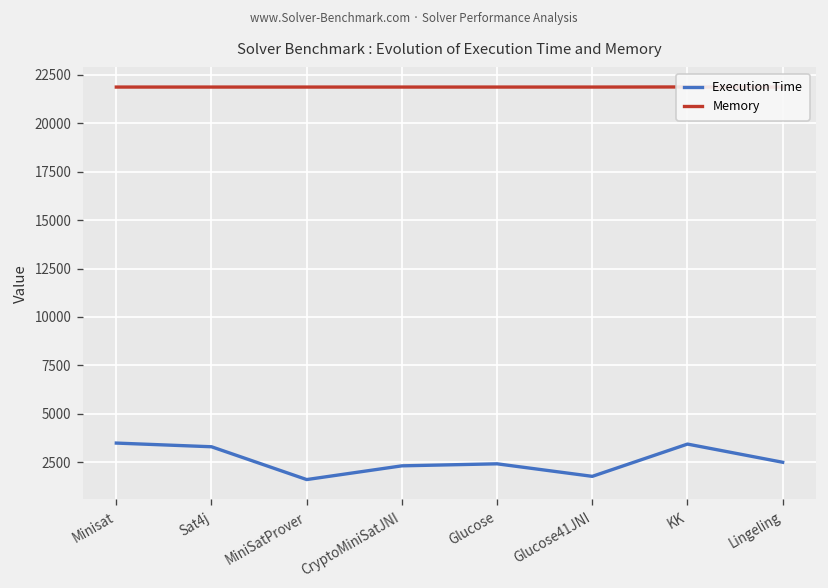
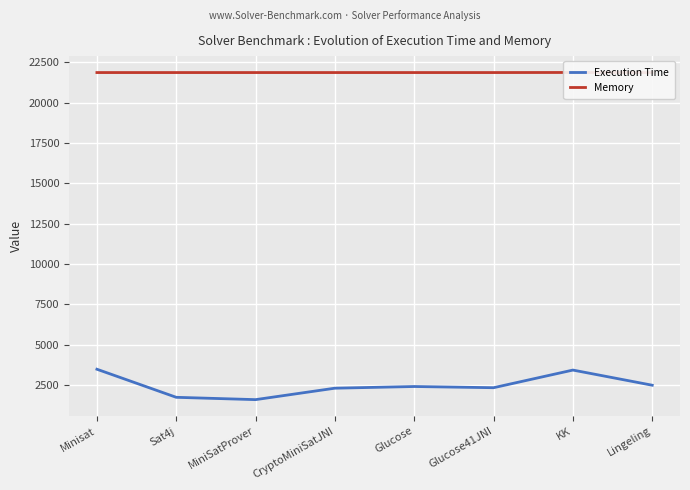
Execution Time, Sat4j: 3300 -> 1700
Execution Time, Glucose41JNI: 1800 -> 2300
